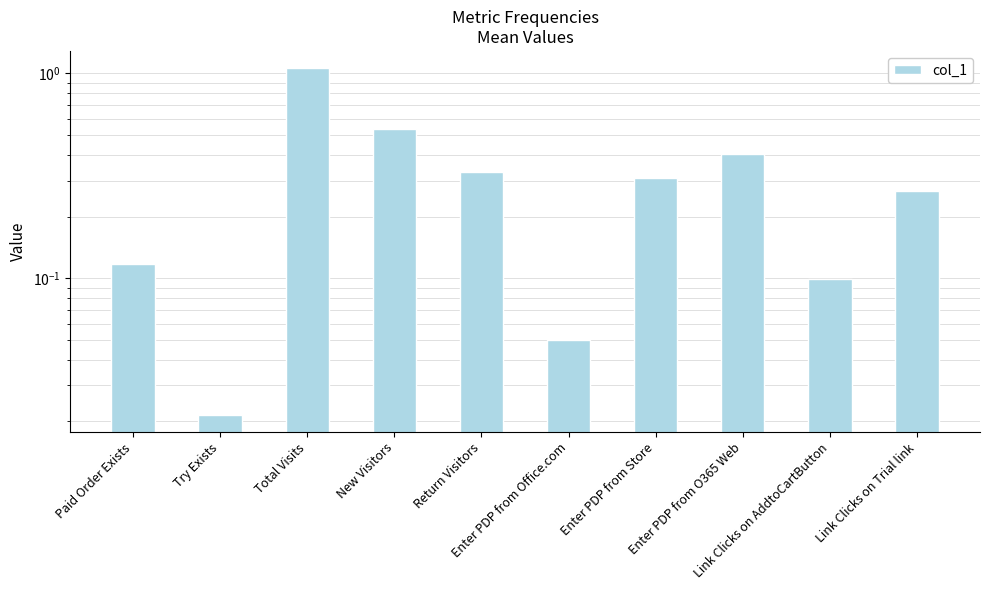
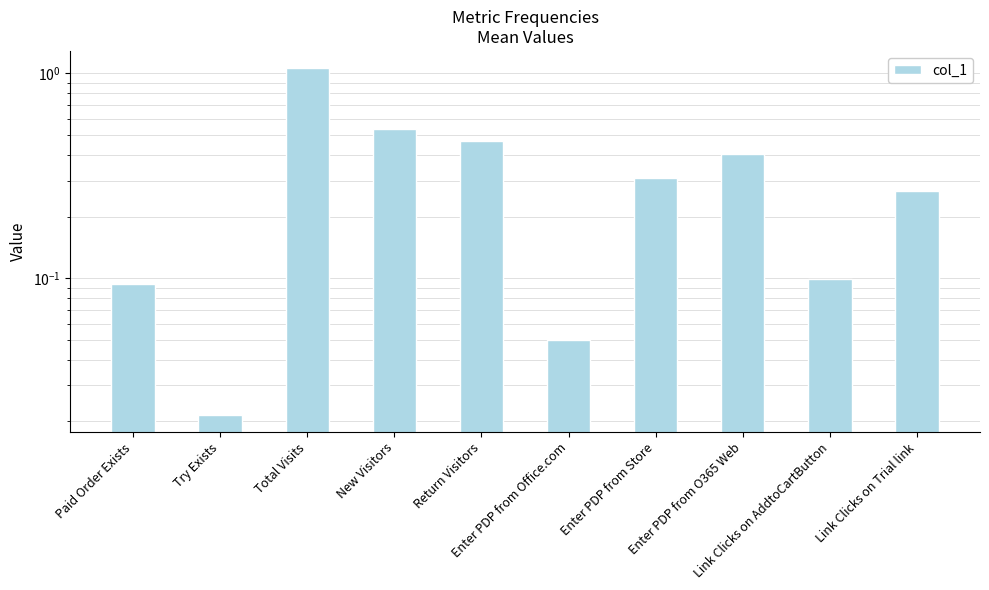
Paid Order Exists: 0.12 -> 0.09
Return Visitors: 0.33 -> 0.47
